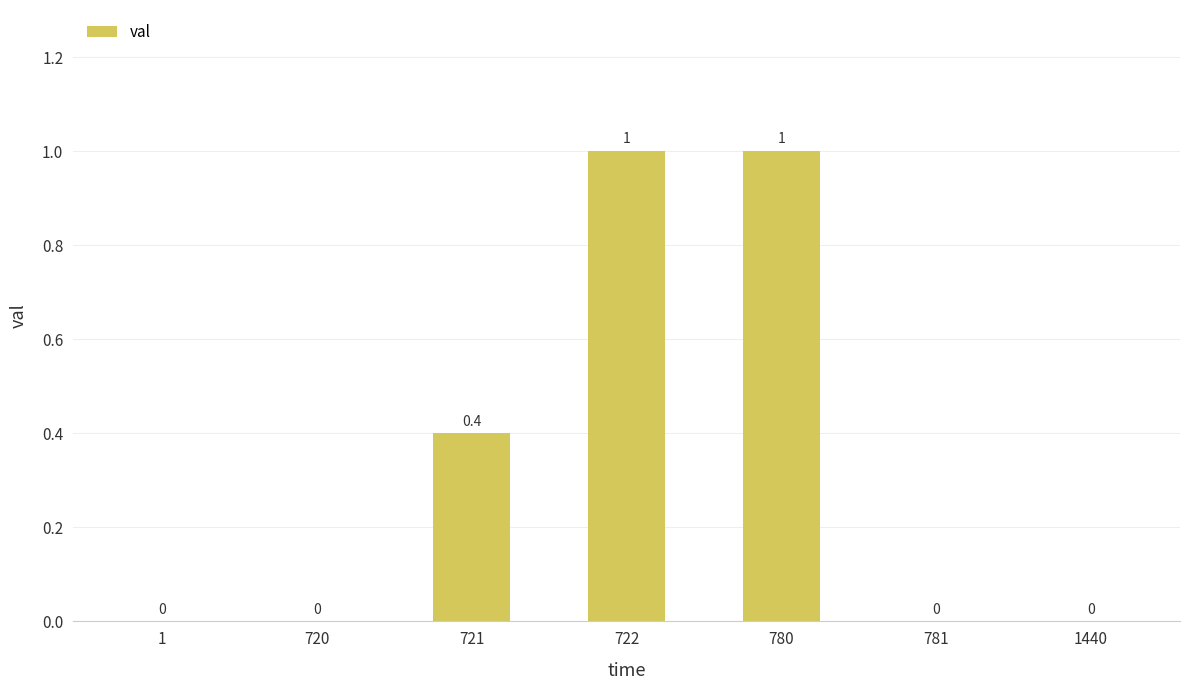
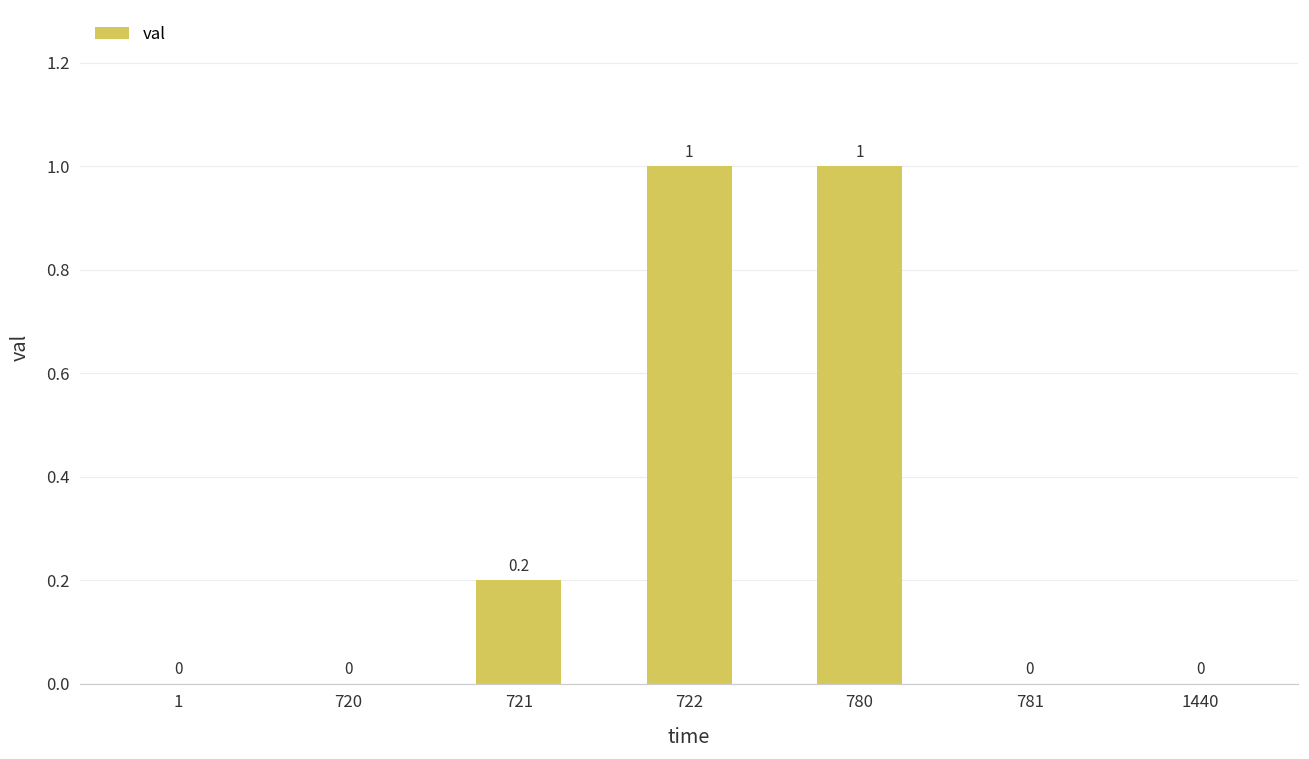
721: 0.4 -> 0.2
